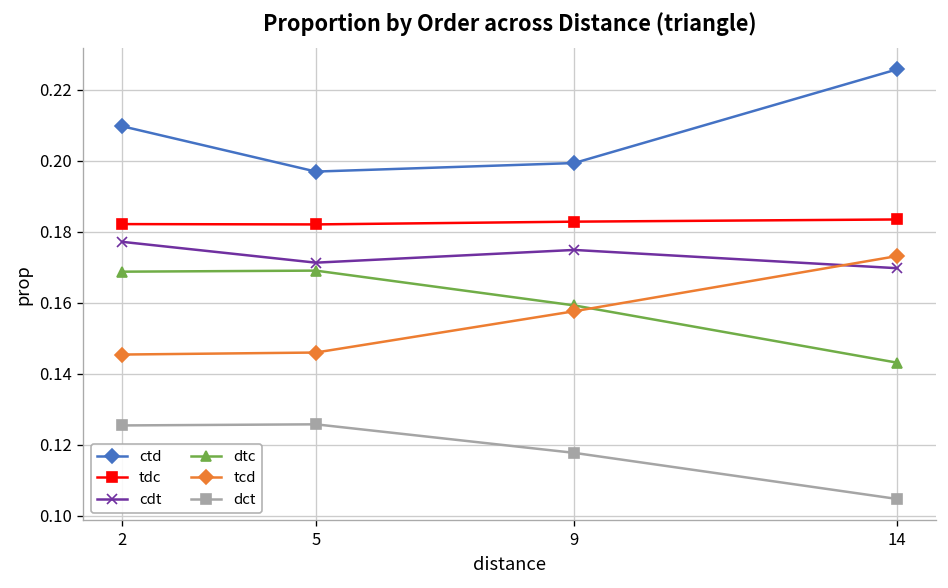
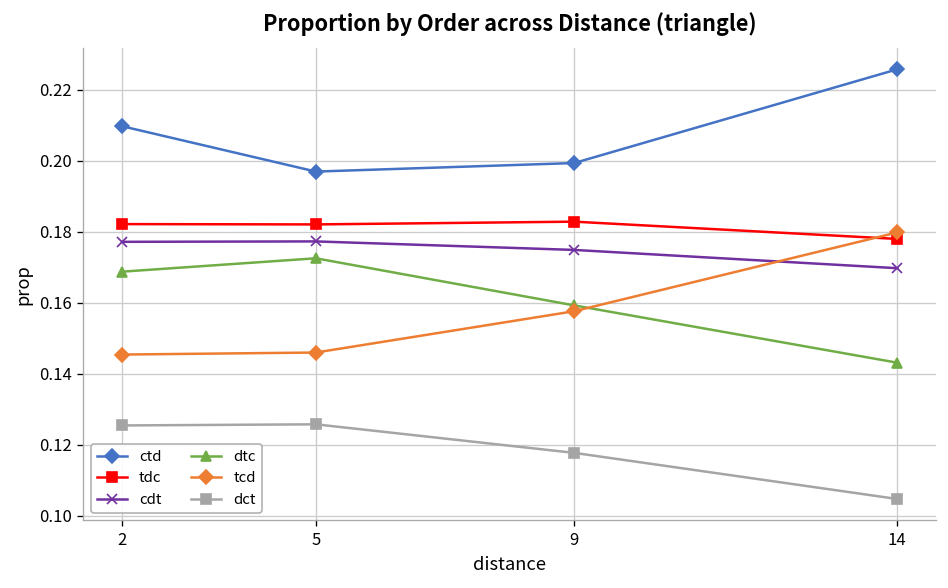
cdt, 5: 0.171 -> 0.177
dtc, 5: 0.169 -> 0.173
tdc, 14: 0.183 -> 0.178
tcd, 14: 0.173 -> 0.180
